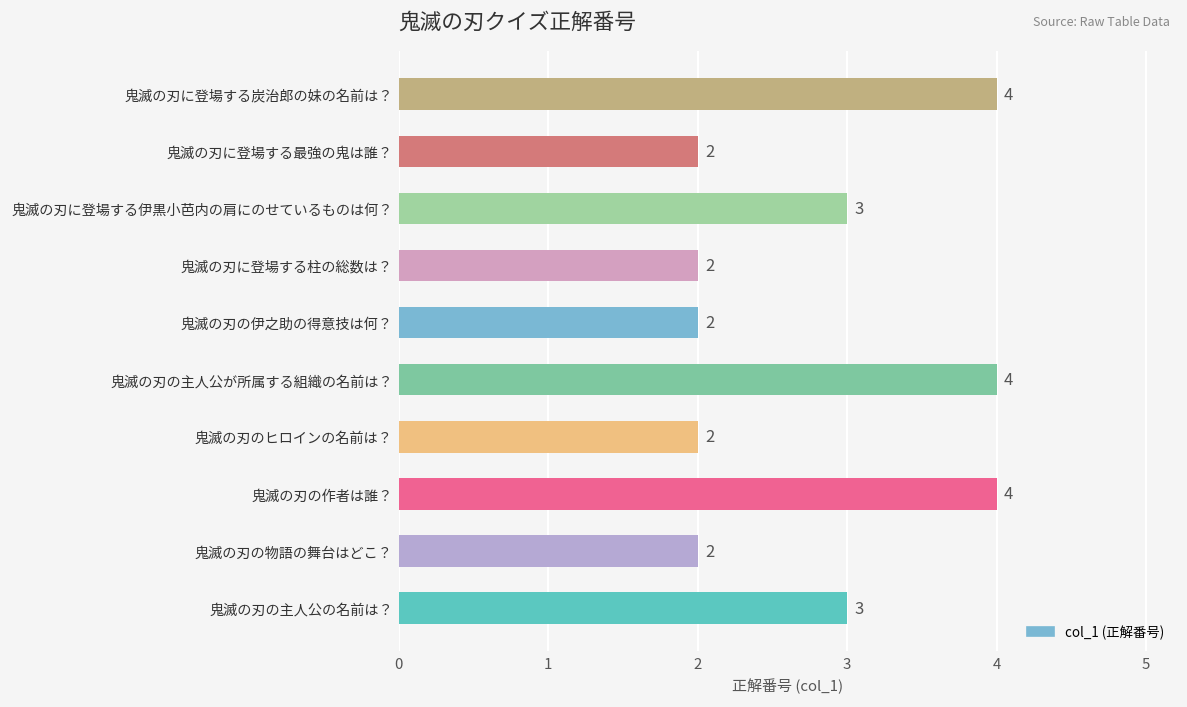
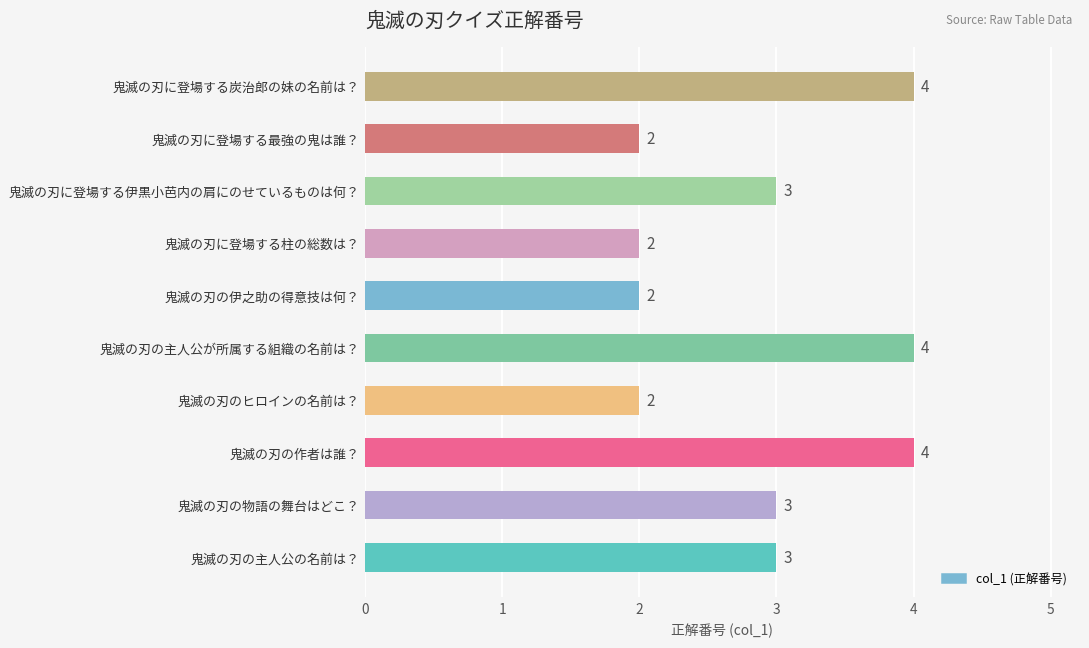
鬼滅の刃の物語の舞台はどこ？: 2 -> 3
